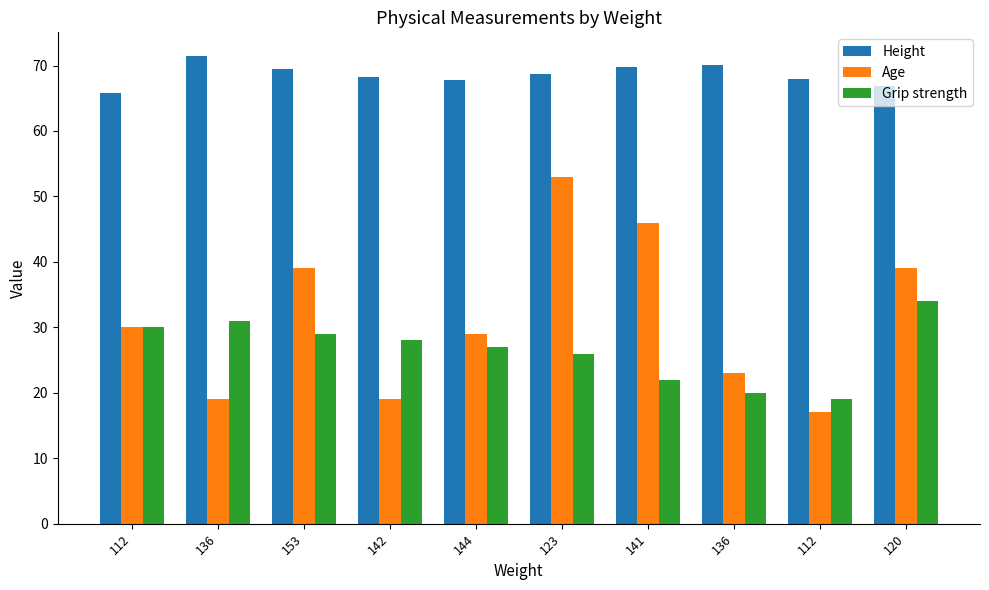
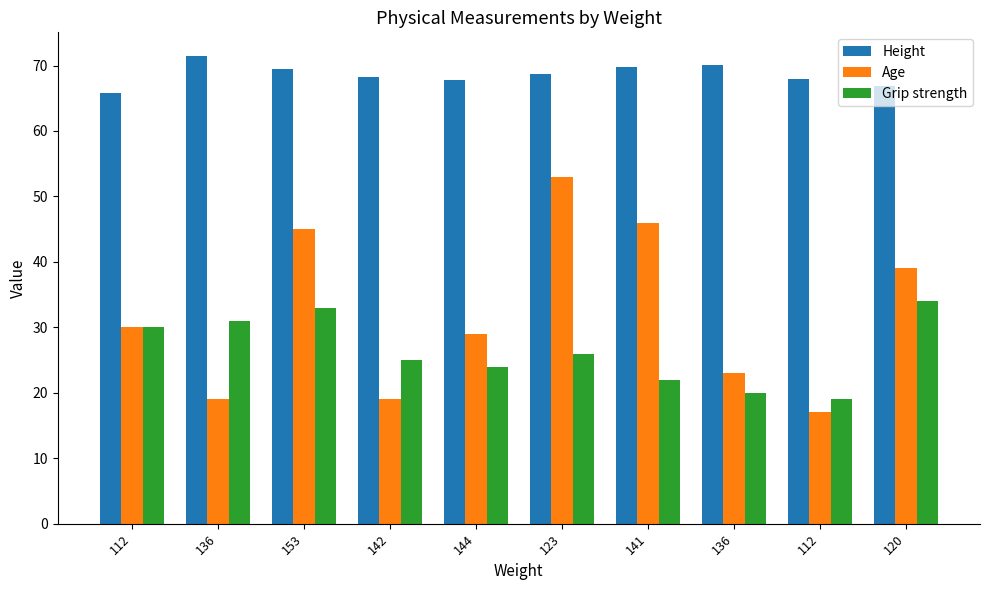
Age, 153: 39 -> 45
Grip strength, 153: 29 -> 33
Grip strength, 142: 28 -> 25
Grip strength, 144: 27 -> 24
